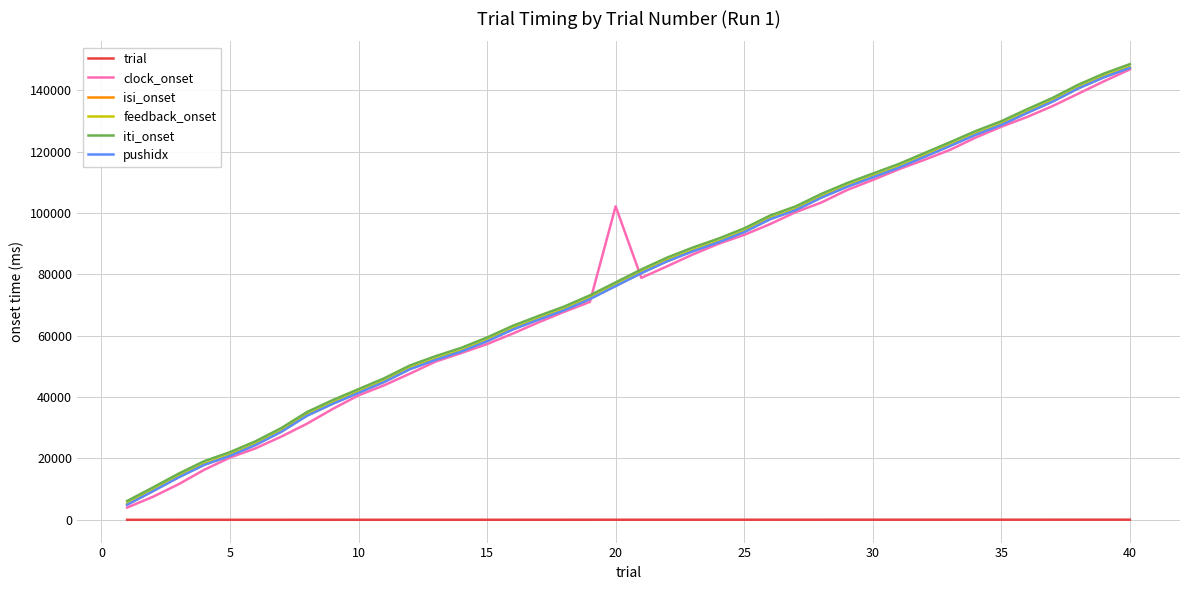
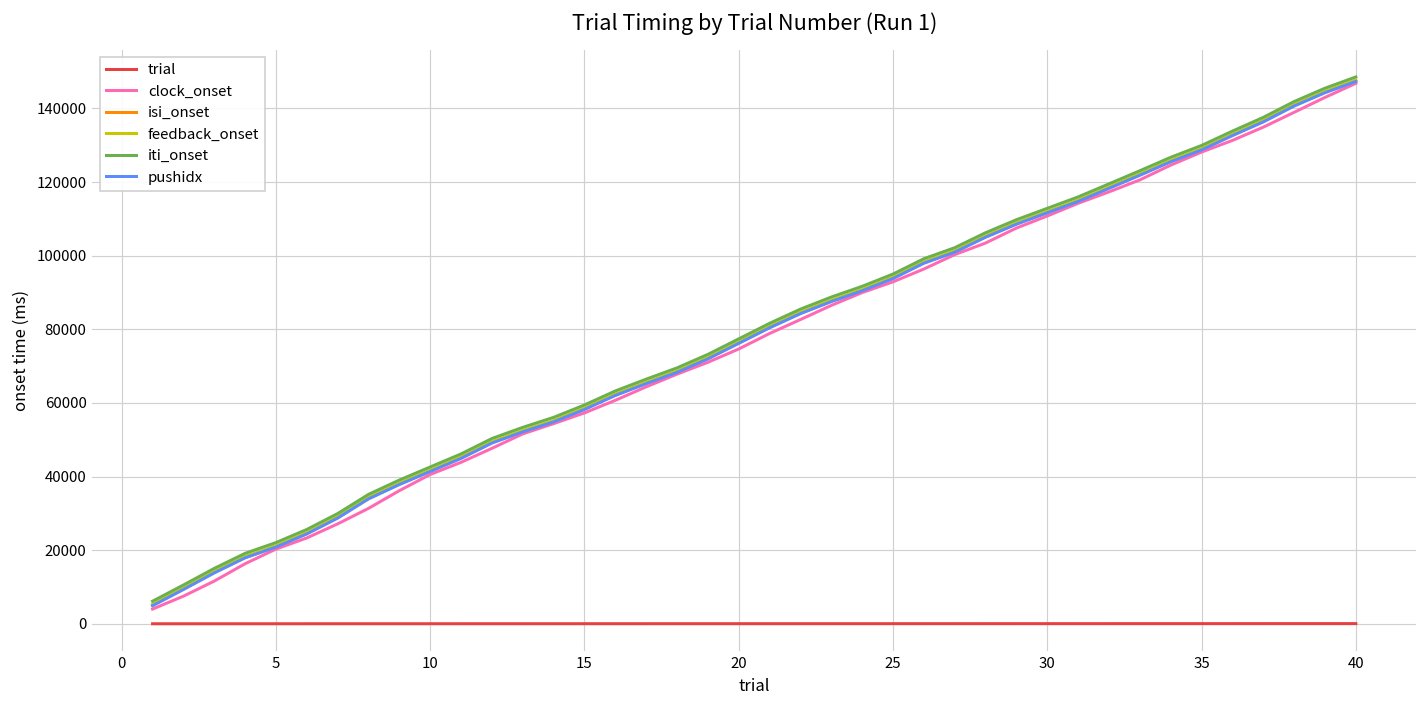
clock_onset, 20: 102000 -> 75000
